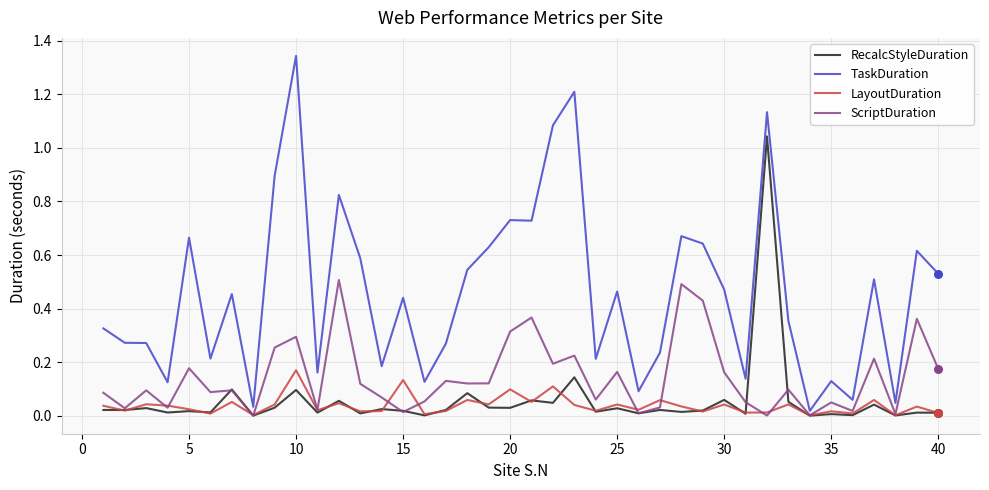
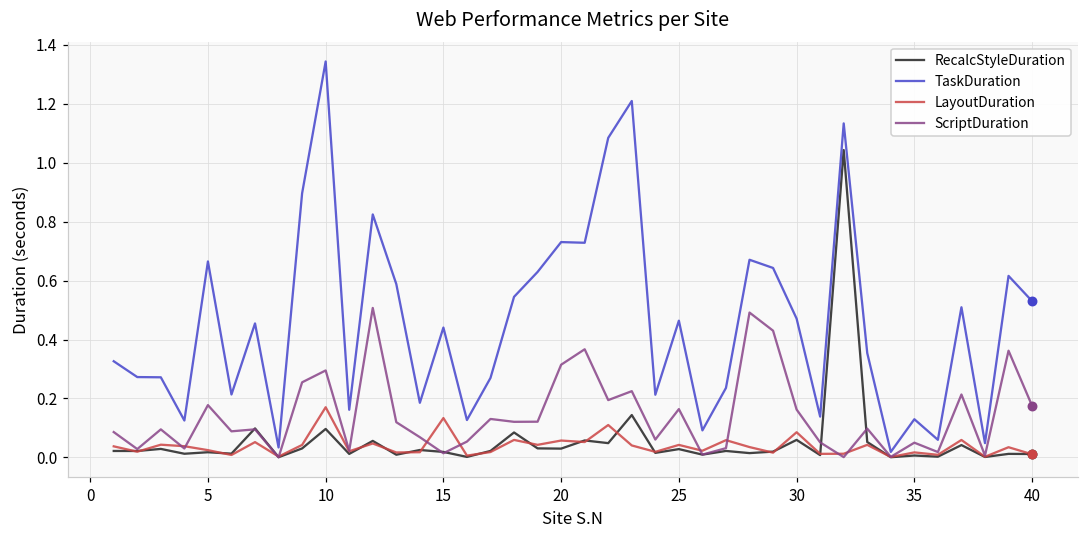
LayoutDuration, 20: 0.10 -> 0.06
LayoutDuration, 30: 0.04 -> 0.09
